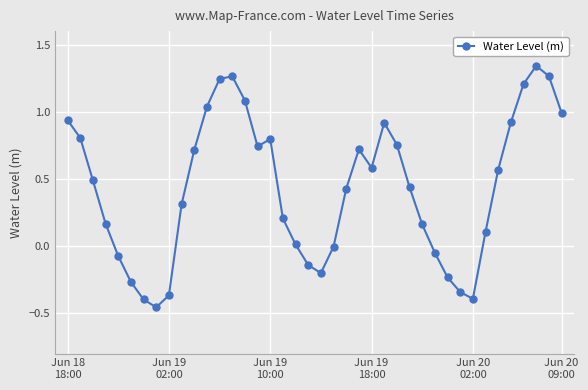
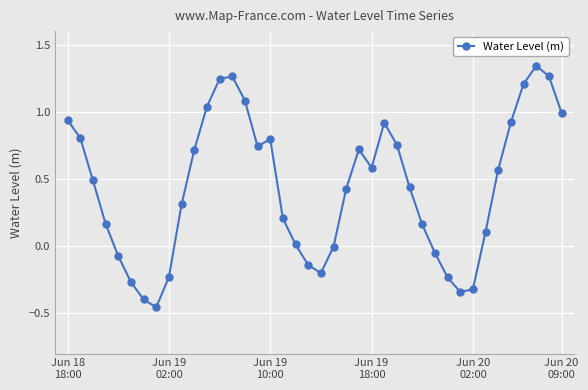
Jun 19 02:00: -0.37 -> -0.23
Jun 20 02:00: -0.39 -> -0.32
